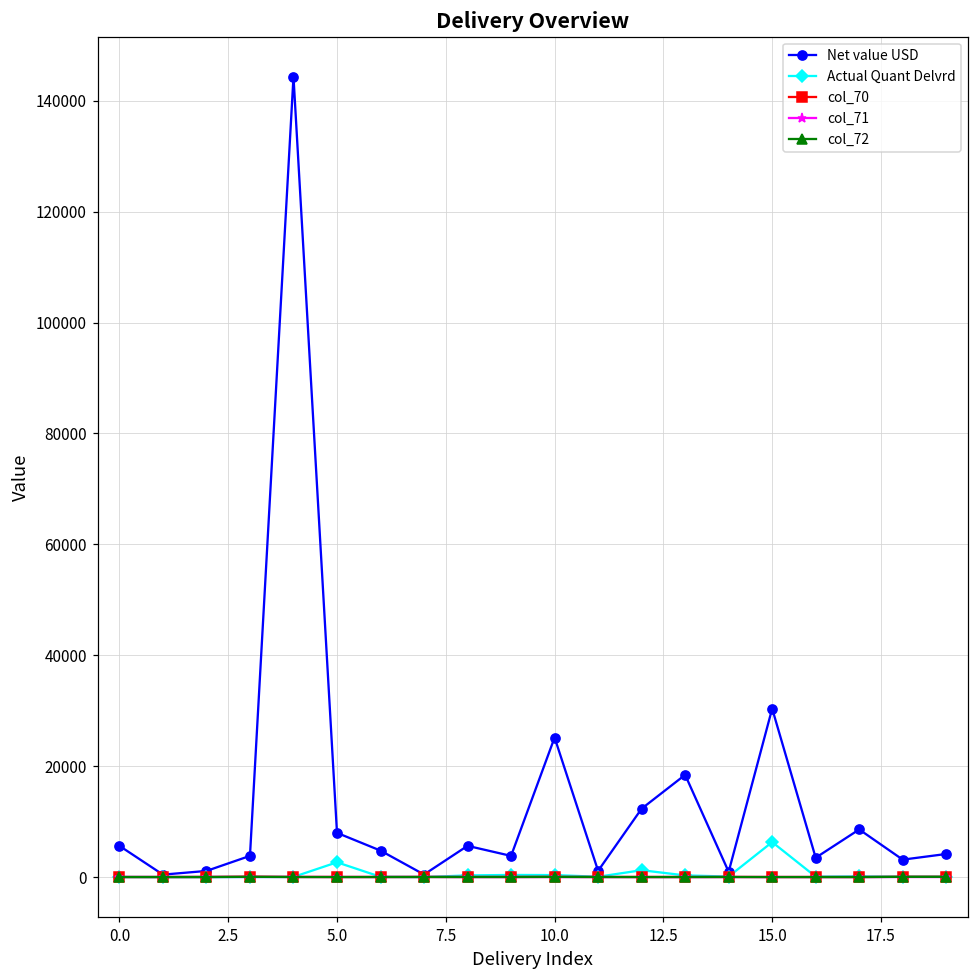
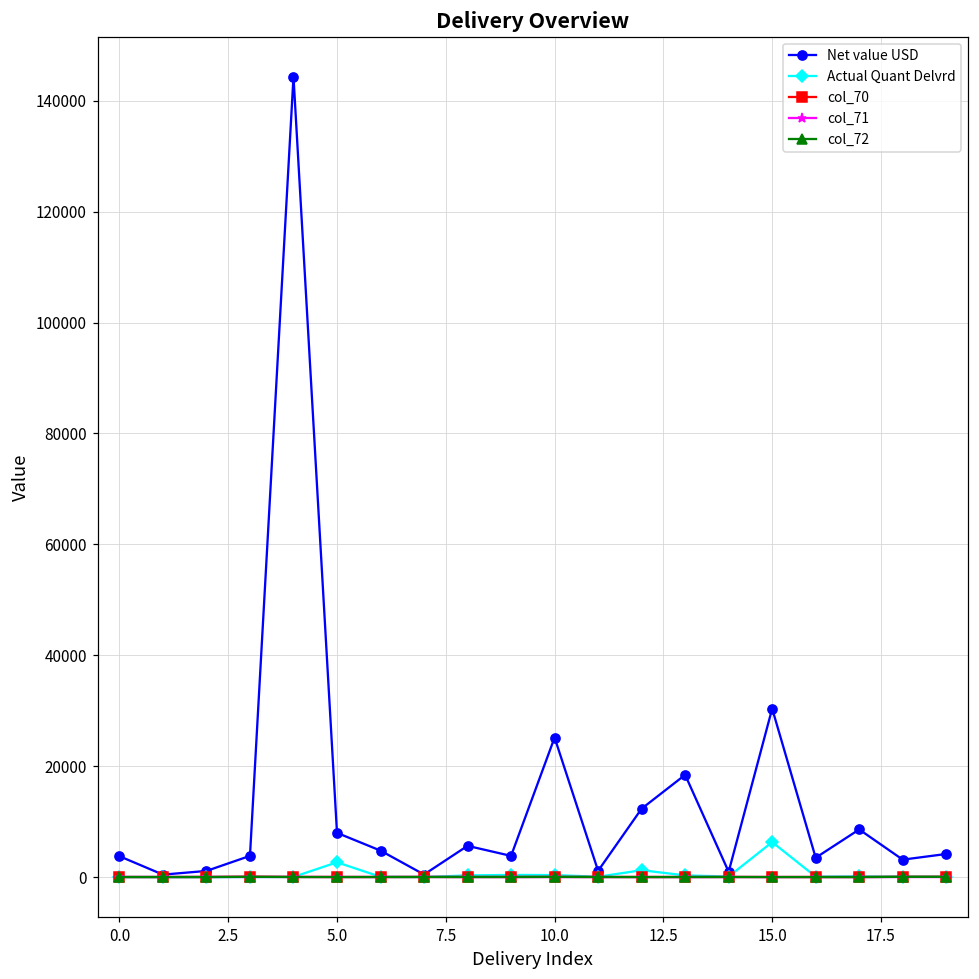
Net value USD, 0.0: 6000 -> 4000
